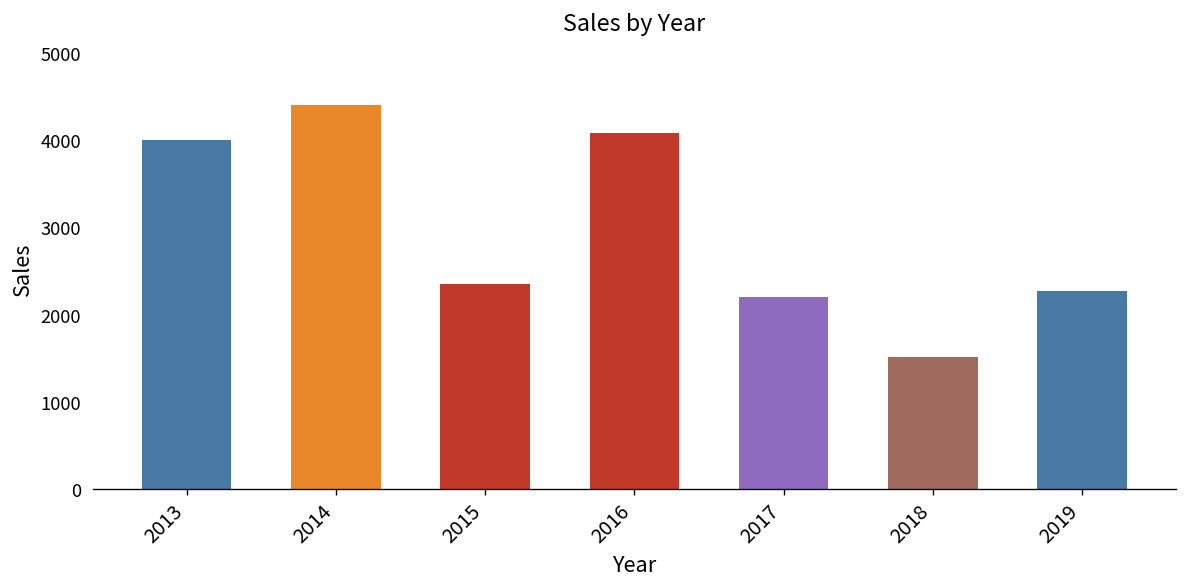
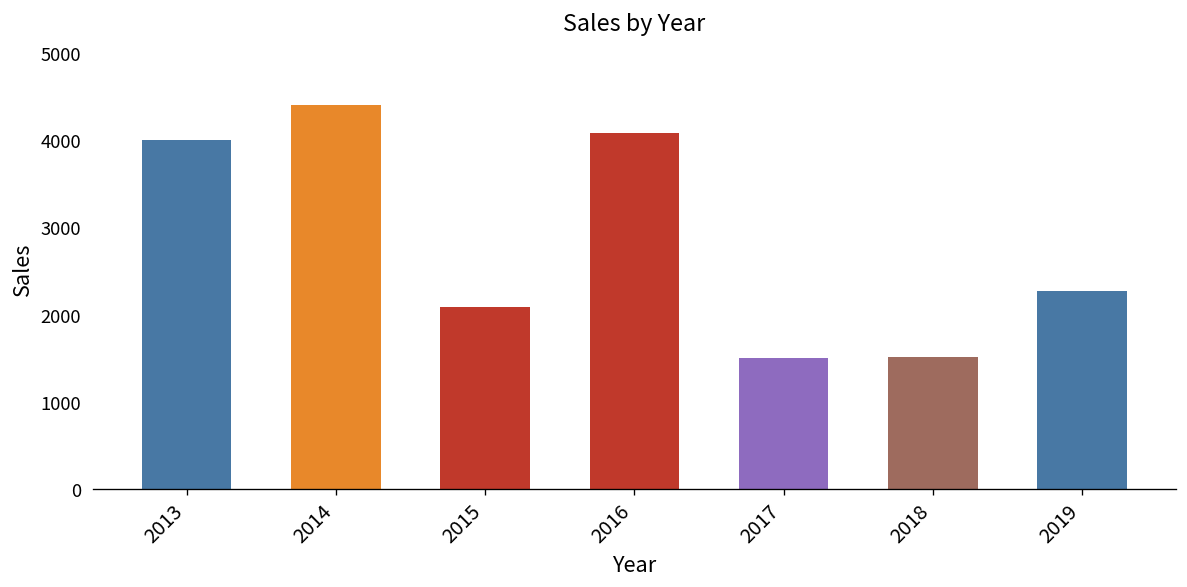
2015: 2400 -> 2100
2017: 2200 -> 1500
